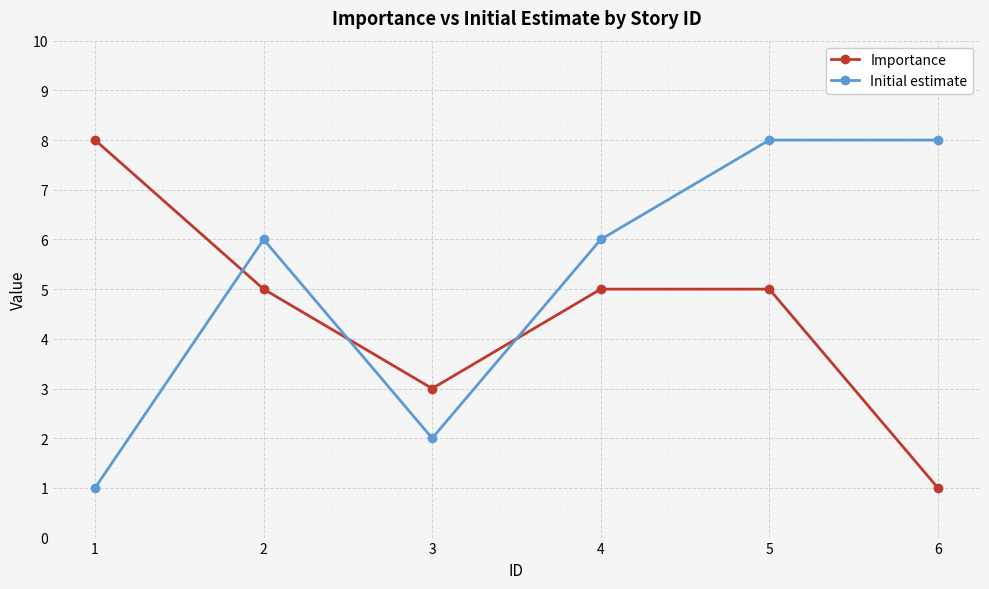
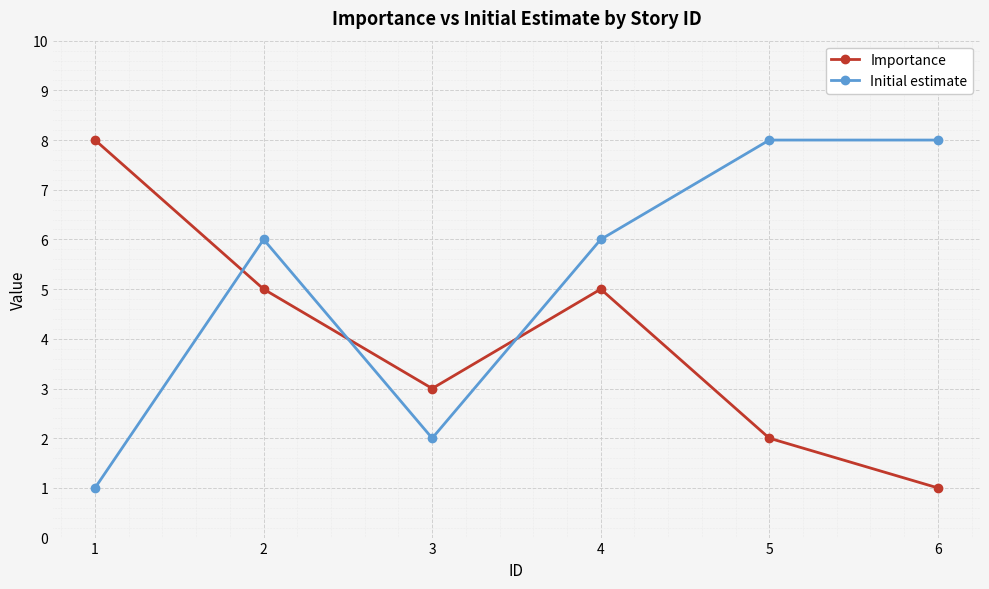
Importance, 5: 5 -> 2
